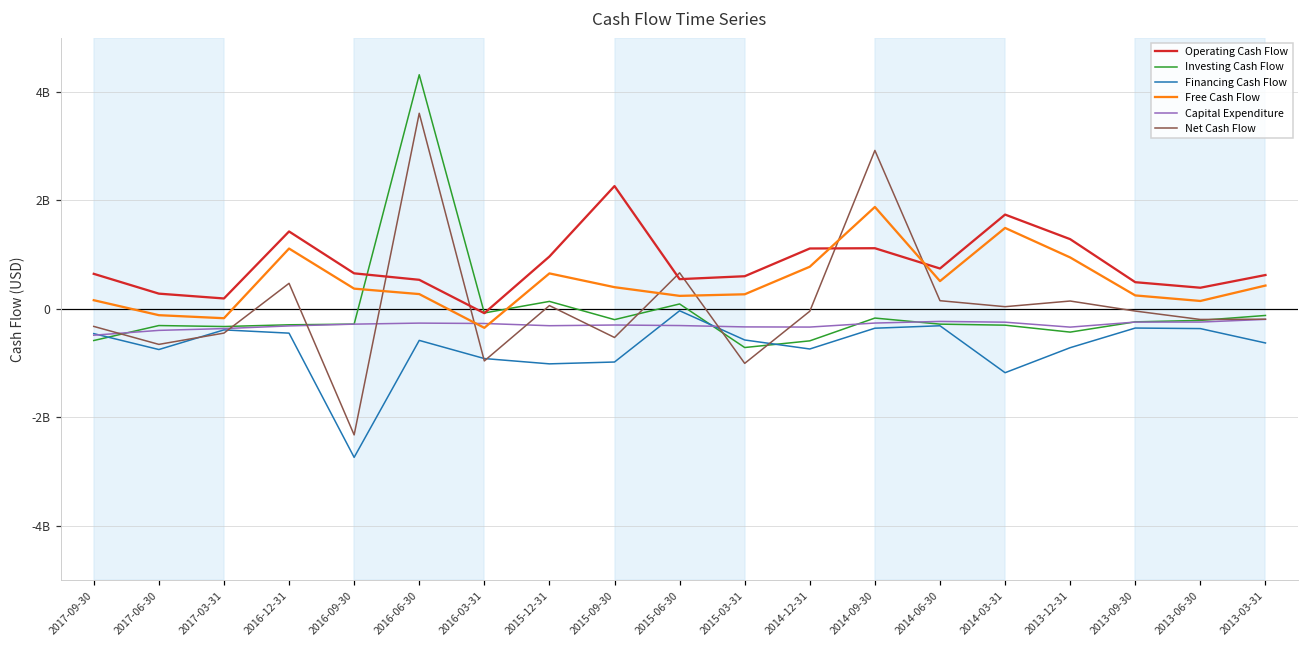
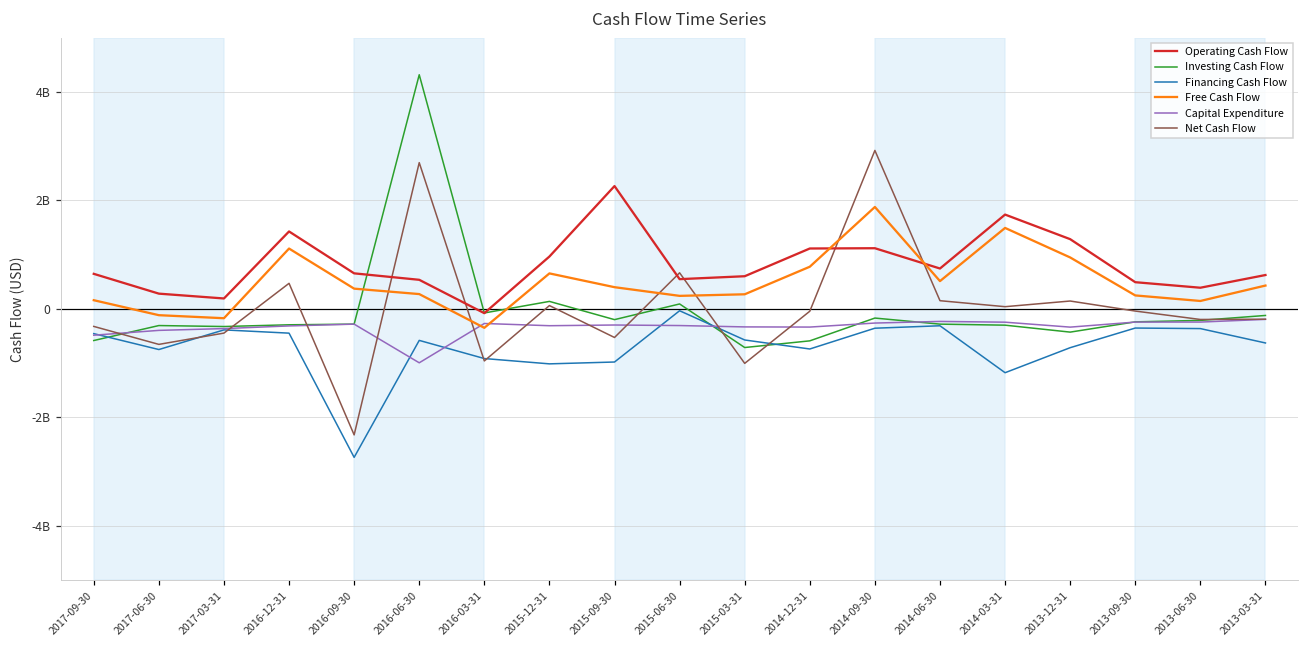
Capital Expenditure, 2016-06-30: -300000000 -> -1000000000
Net Cash Flow, 2016-06-30: 3600000000 -> 2700000000
